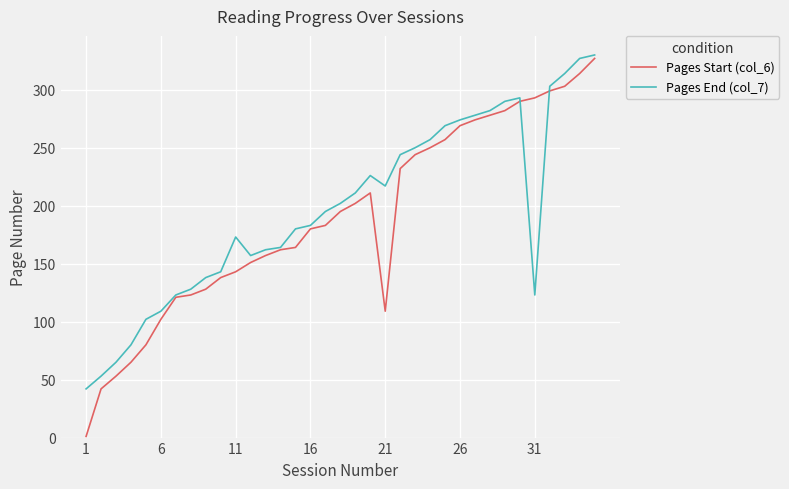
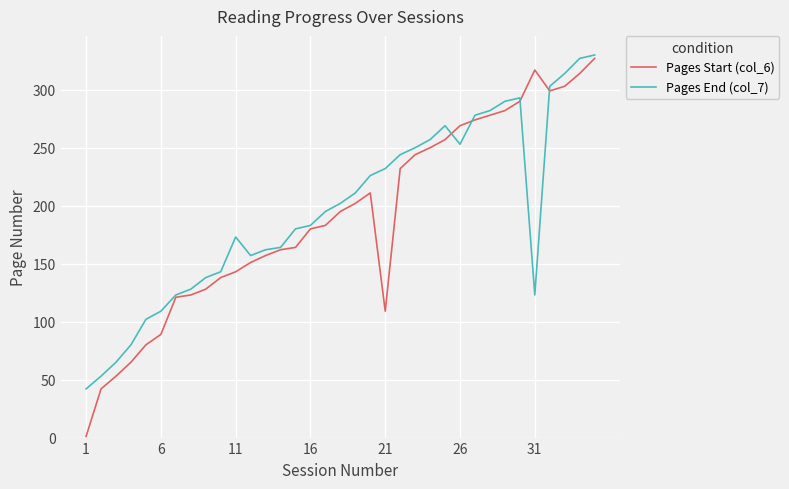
Pages Start (col_6), 6: 102 -> 89
Pages End (col_7), 21: 217 -> 232
Pages End (col_7), 26: 274 -> 253
Pages Start (col_6), 31: 293 -> 317
